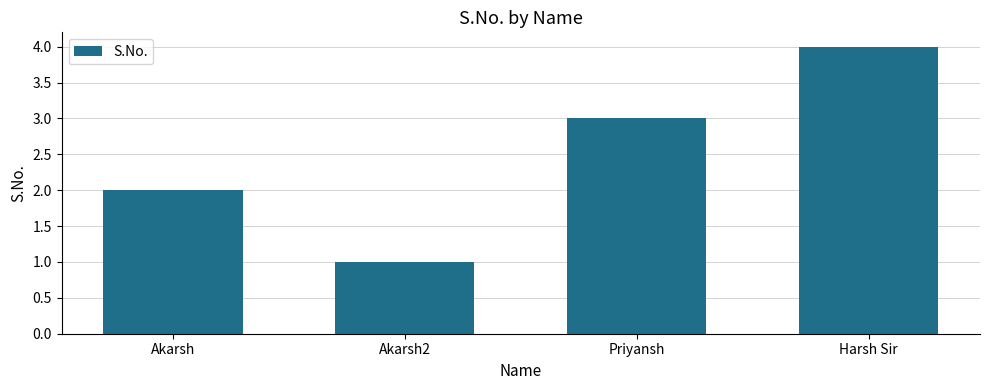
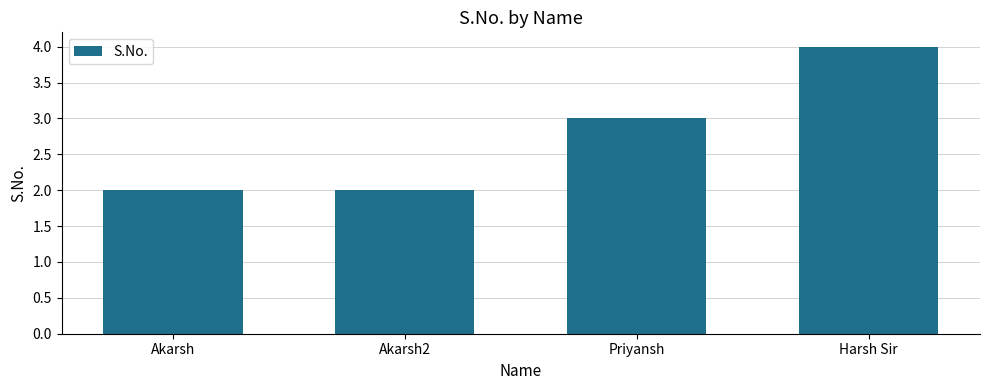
Akarsh2: 1 -> 2
